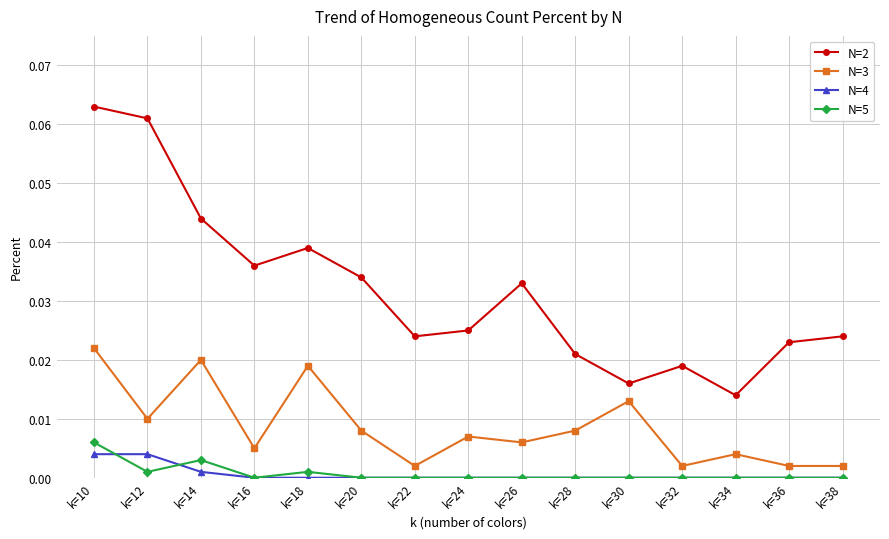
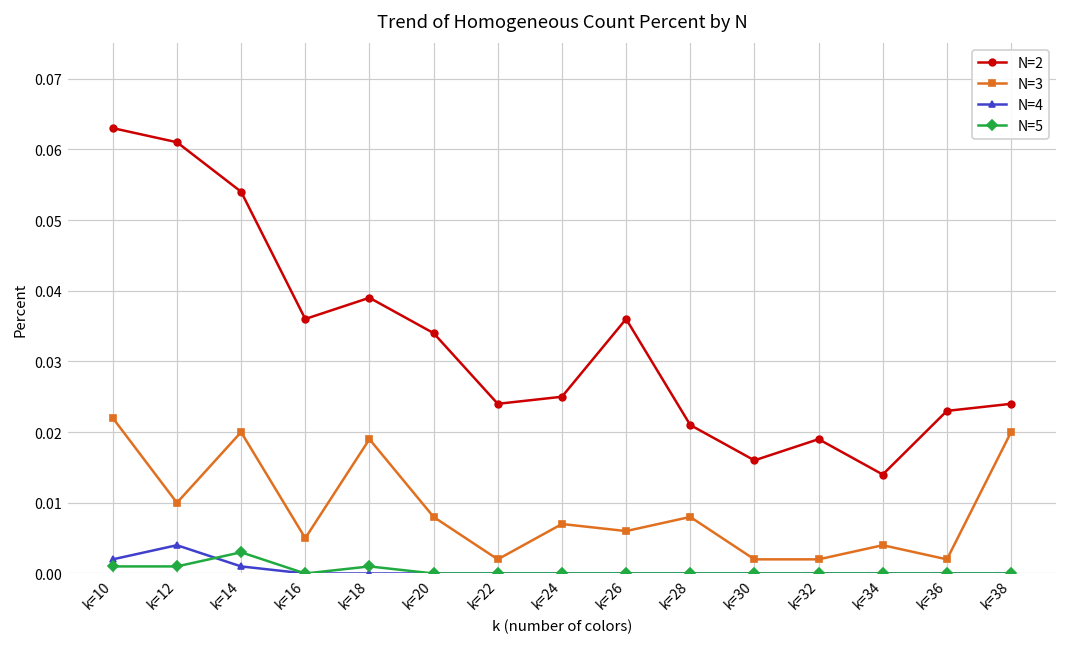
N=4, k=10: 0.004 -> 0.002
N=5, k=10: 0.006 -> 0.001
N=2, k=14: 0.044 -> 0.054
N=2, k=26: 0.033 -> 0.036
N=3, k=30: 0.013 -> 0.002
N=3, k=38: 0.002 -> 0.020
